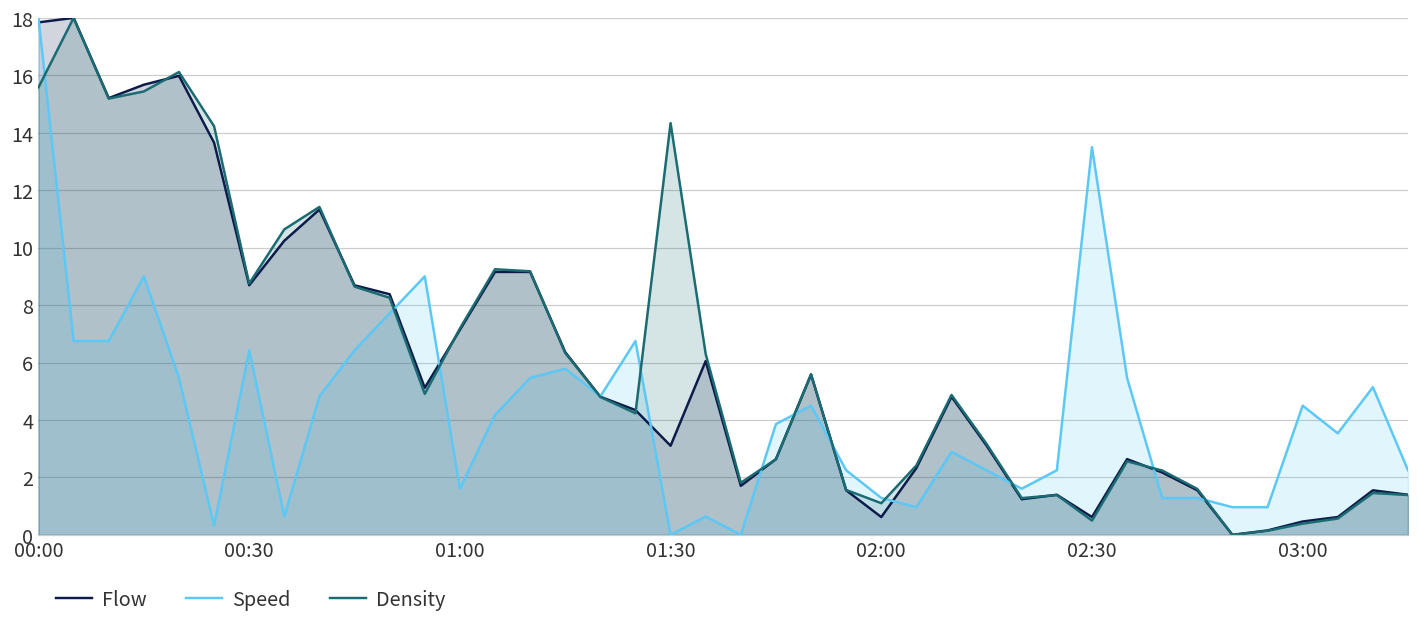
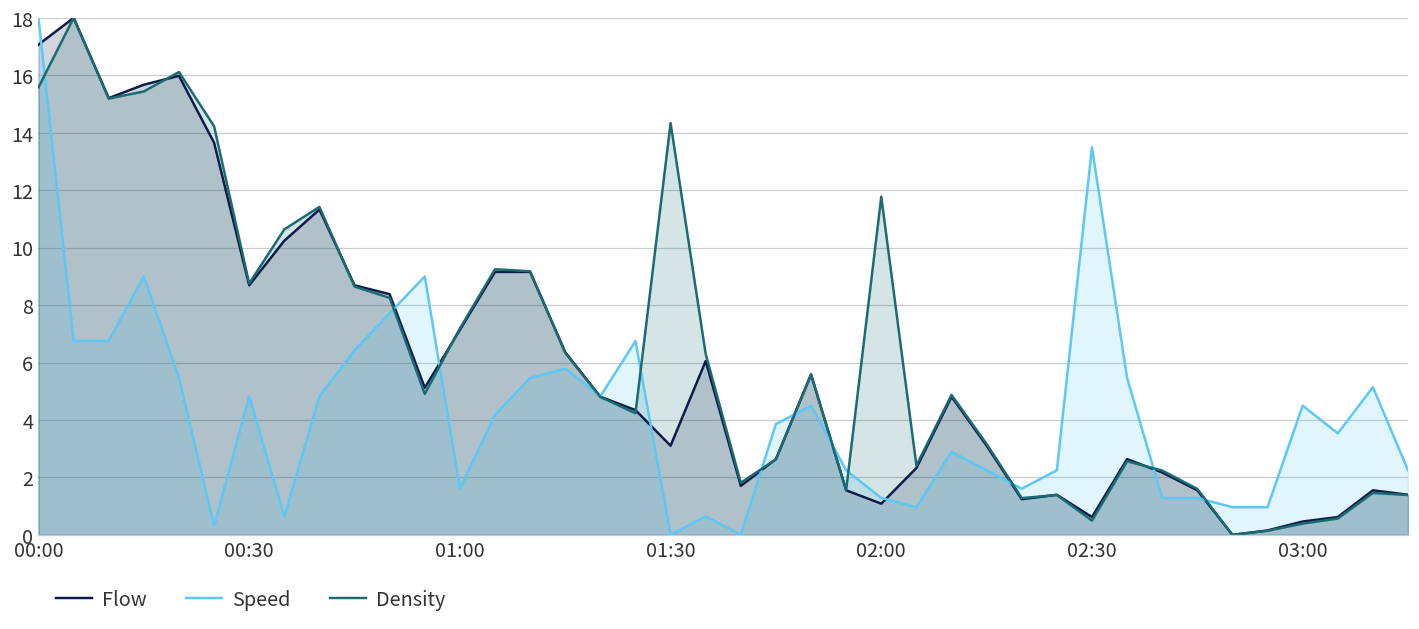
Flow, 00:00: 17.8 -> 17.1
Speed, 00:30: 6.4 -> 4.8
Flow, 02:00: 0.6 -> 1.1
Density, 02:00: 1.1 -> 11.8
